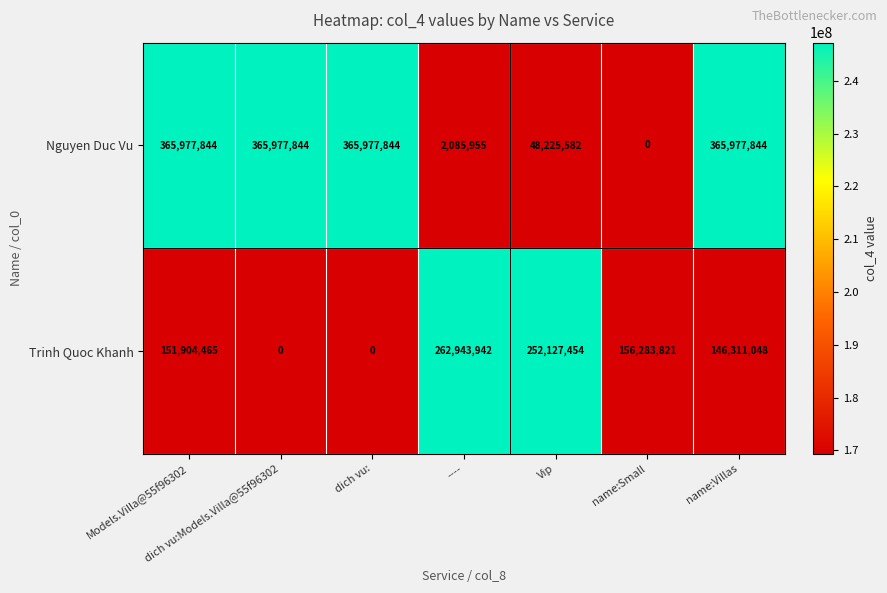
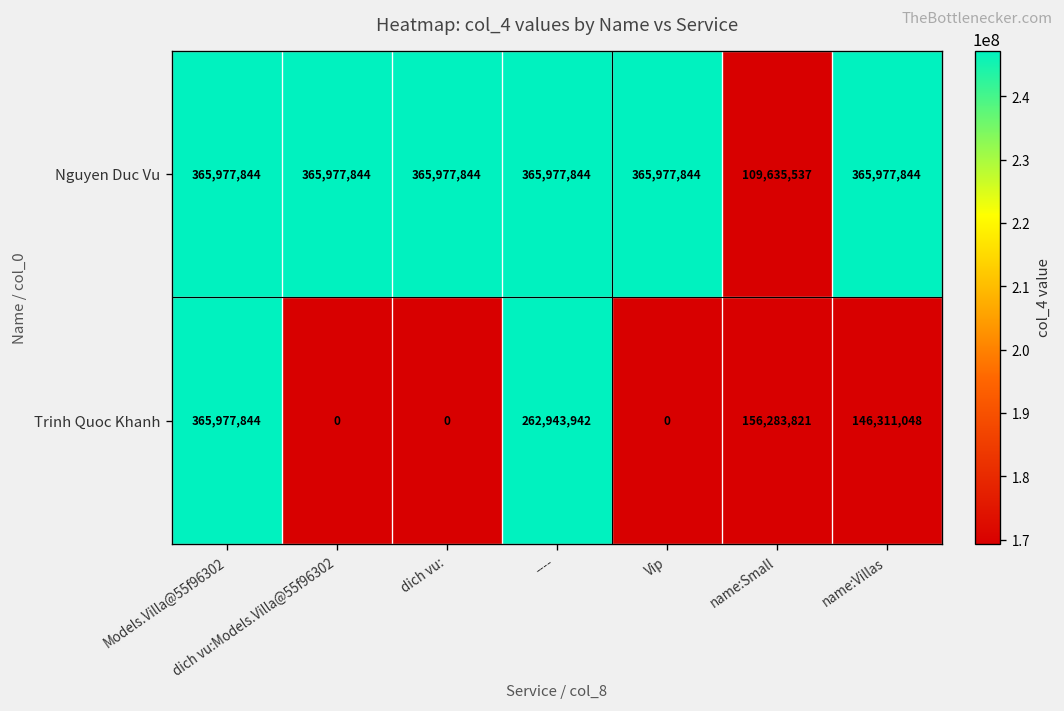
Nguyen Duc Vu, ----: 2,085,955 -> 365,977,844
Nguyen Duc Vu, Vip: 48,225,582 -> 365,977,844
Nguyen Duc Vu, name:Small: 0 -> 109,635,537
Trinh Quoc Khanh, Models.Villa@55f96302: 151,904,465 -> 365,977,844
Trinh Quoc Khanh, Vip: 252,127,454 -> 0
